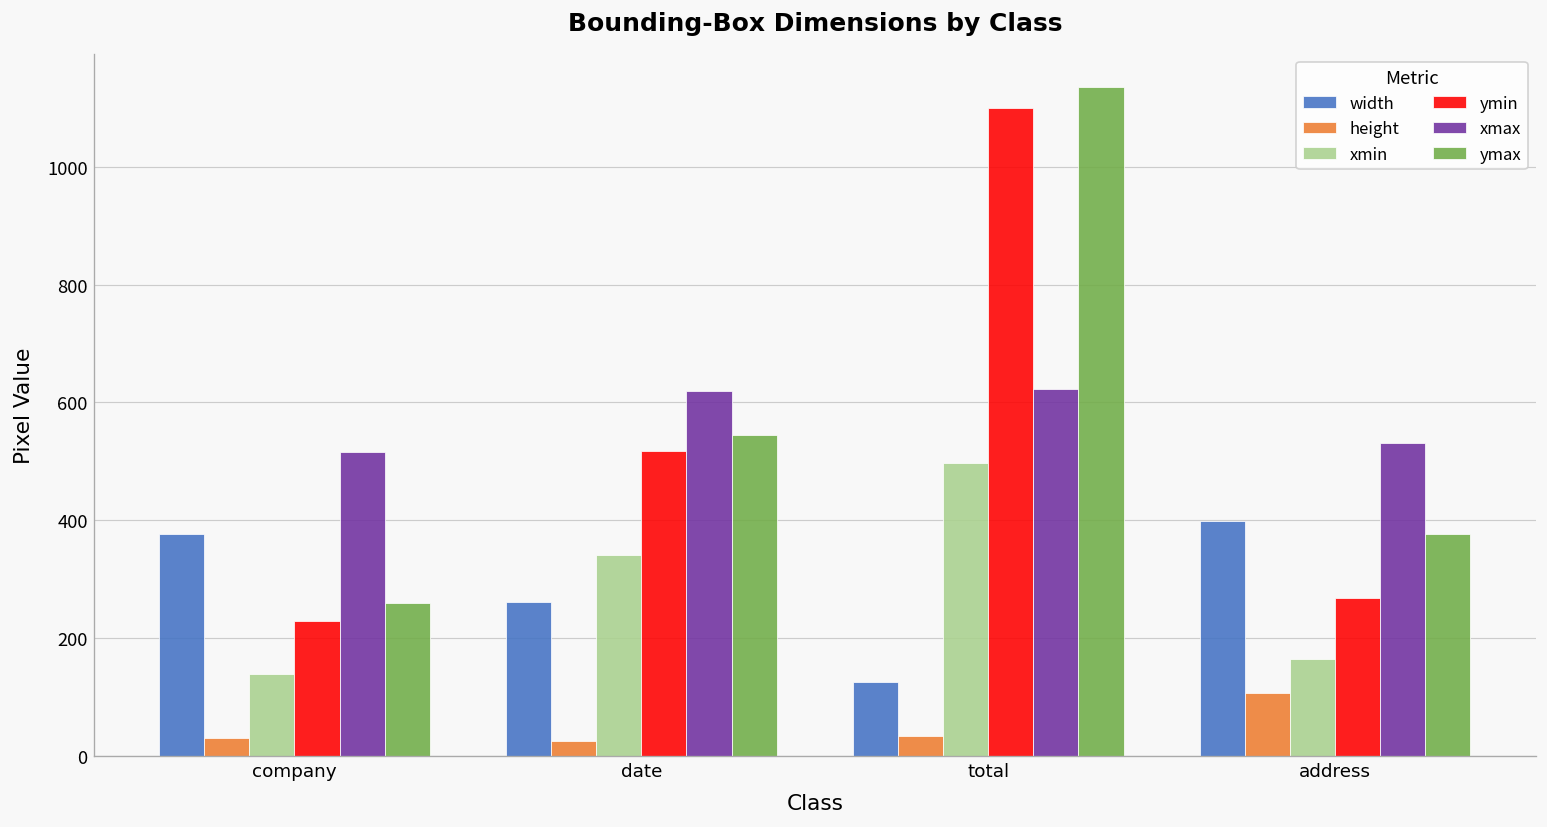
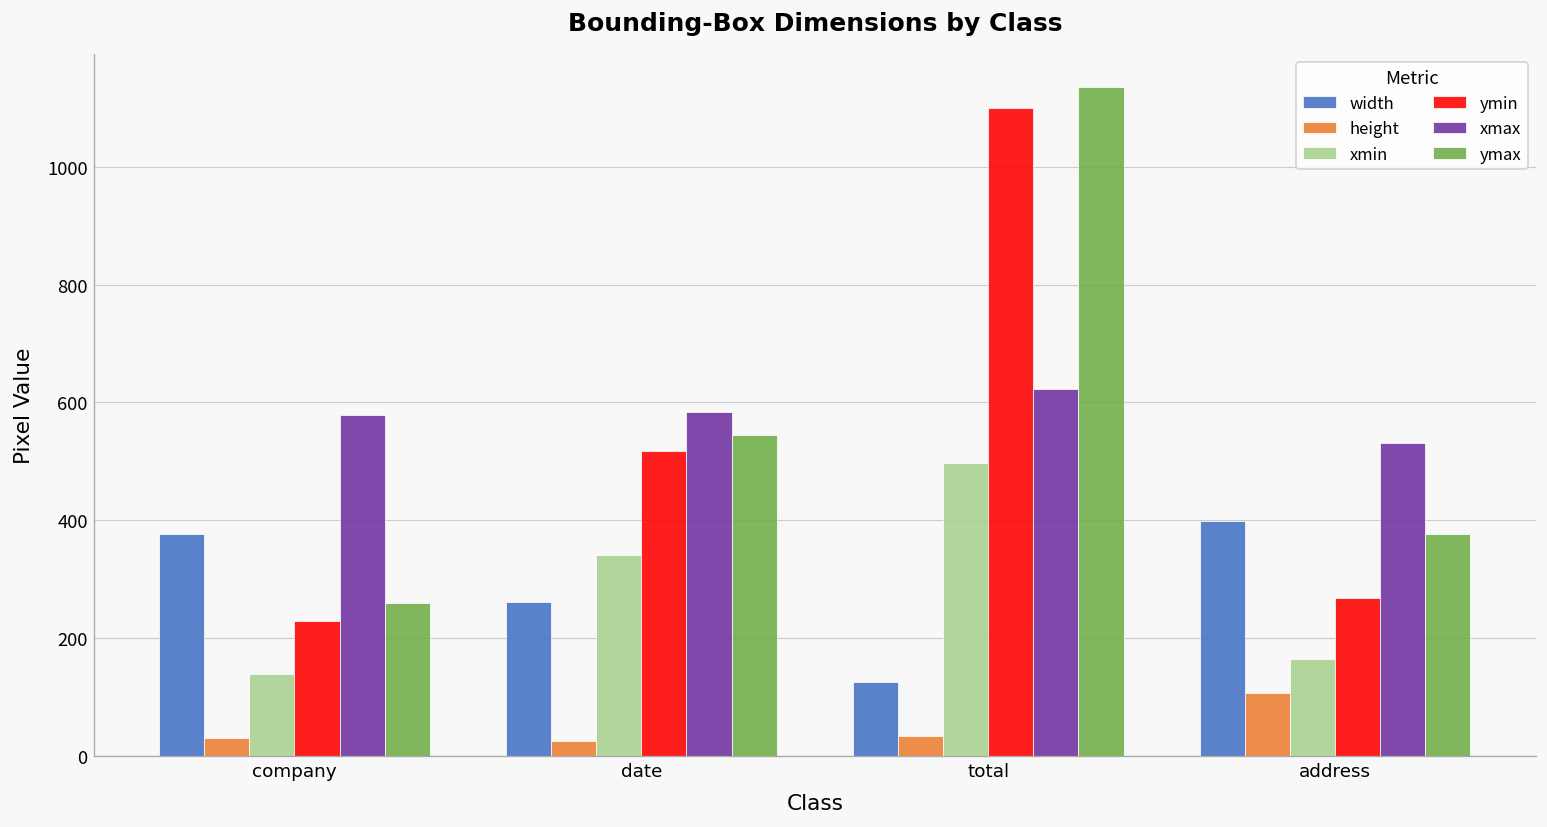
xmax, company: 520 -> 580
xmax, date: 620 -> 580
